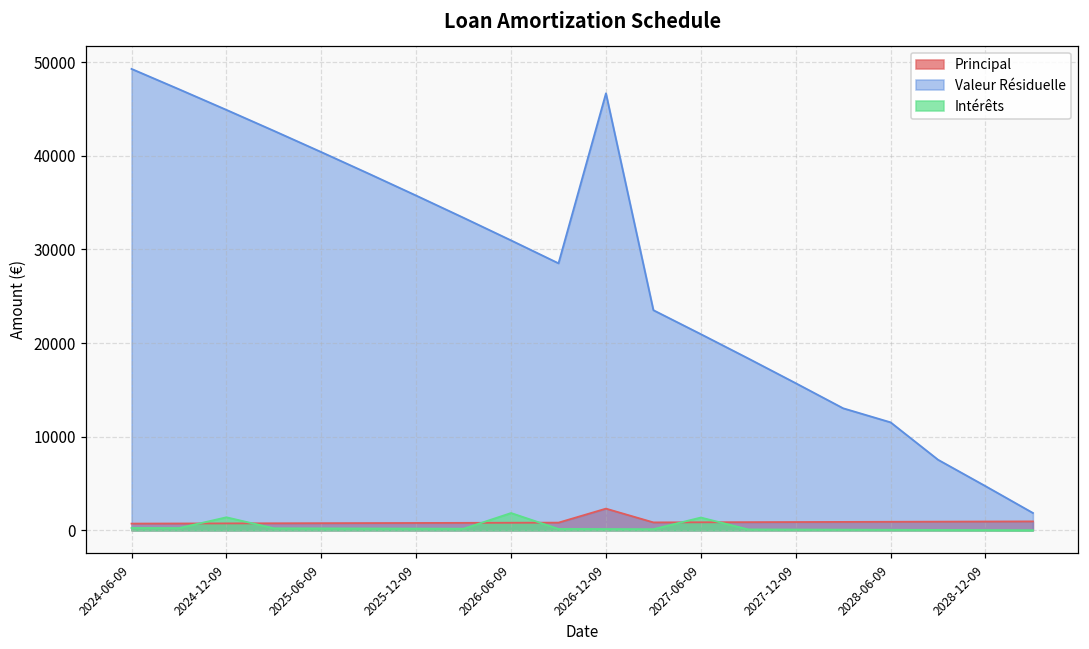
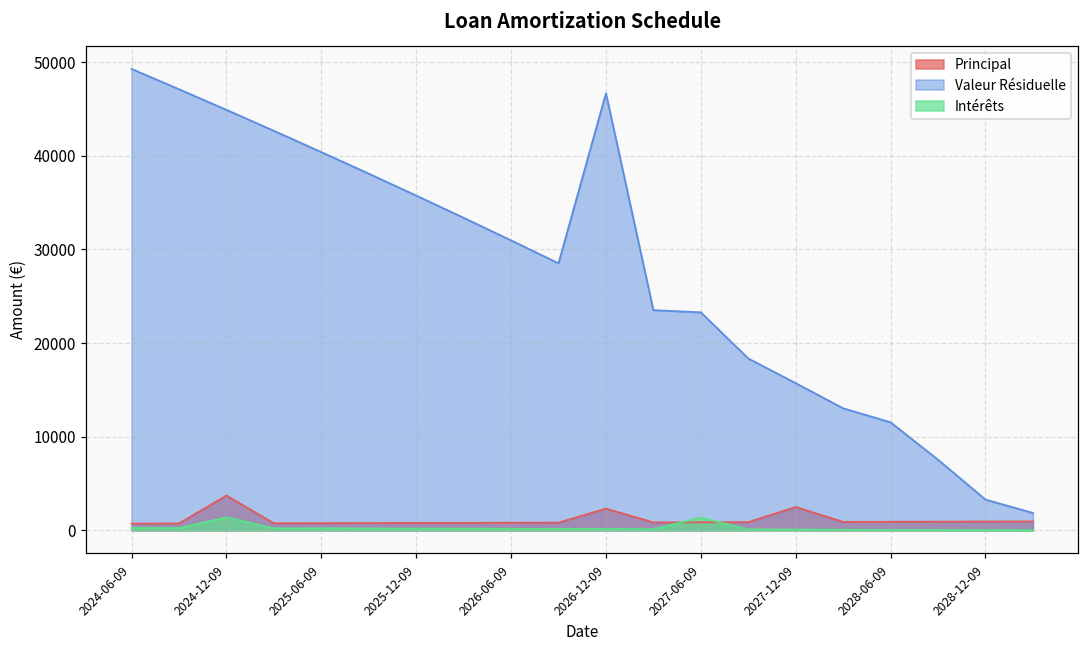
Principal, 2024-12-09: 1000 -> 4000
Intérêts, 2026-06-09: 2000 -> 0
Valeur Résiduelle, 2027-06-09: 21000 -> 23000
Principal, 2027-12-09: 1000 -> 2000
Valeur Résiduelle, 2028-12-09: 5000 -> 3000
